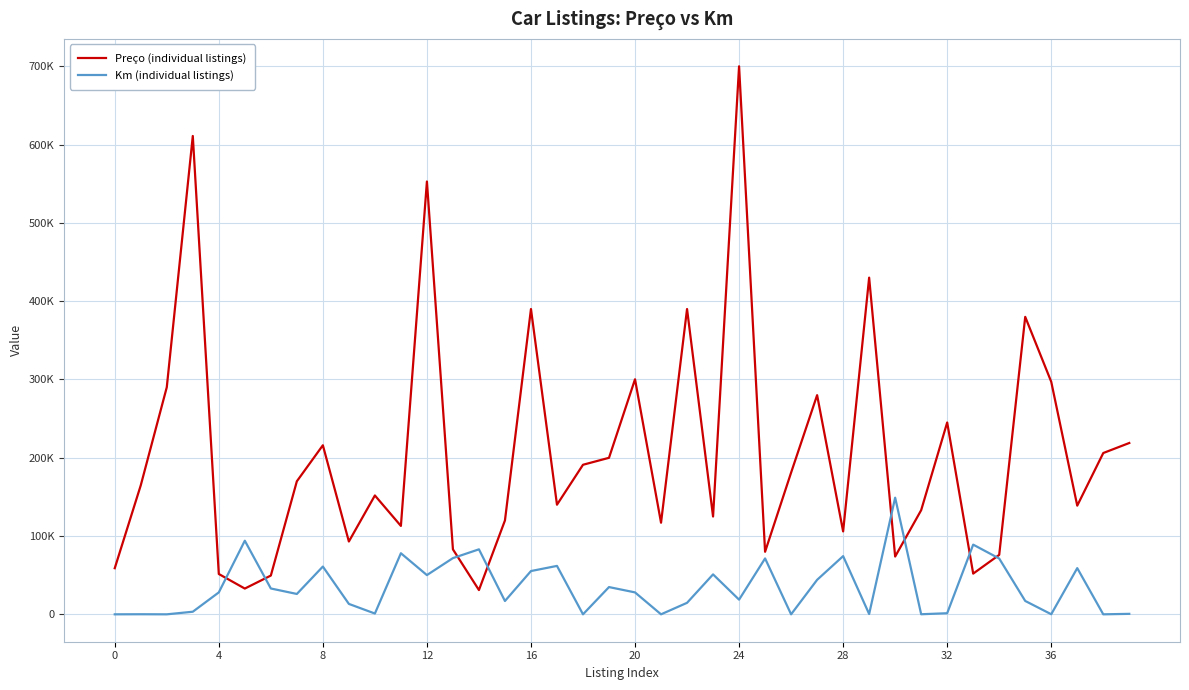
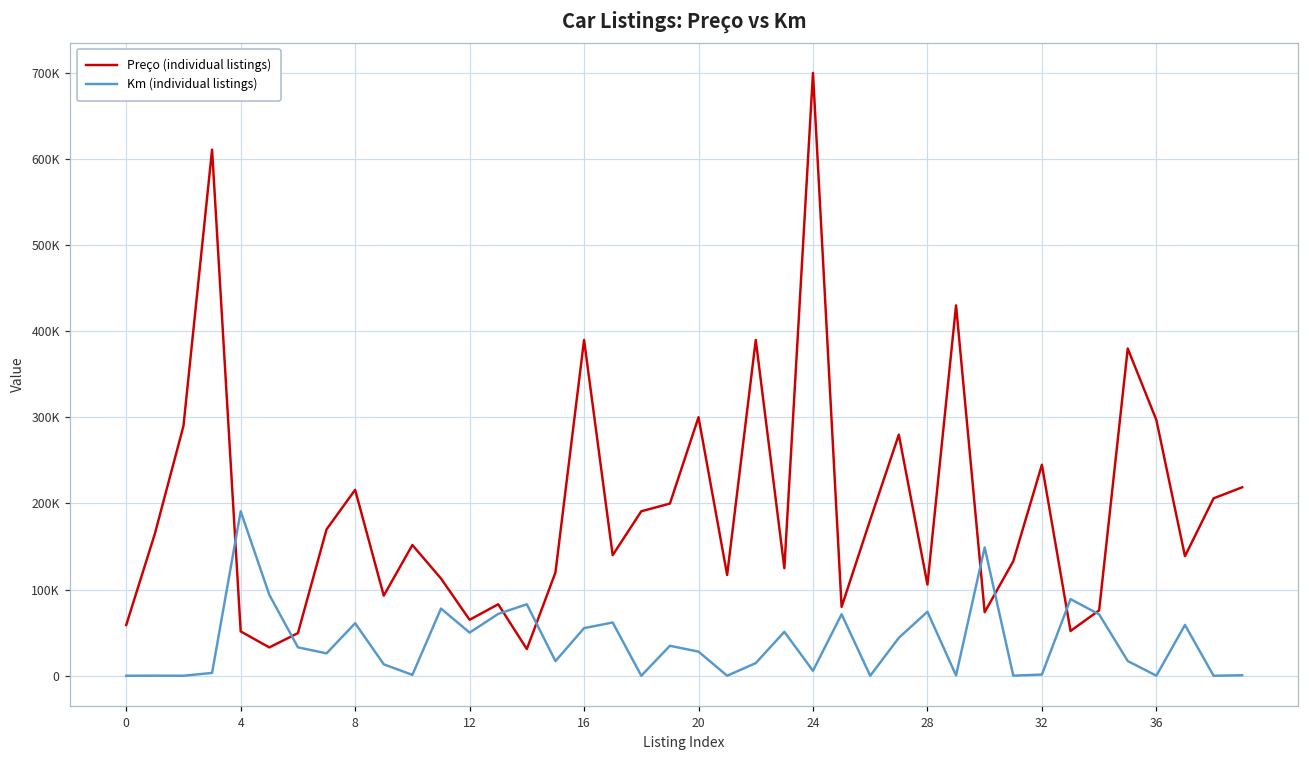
Km (individual listings), 4: 30000 -> 190000
Preço (individual listings), 12: 550000 -> 60000
Km (individual listings), 24: 20000 -> 10000
